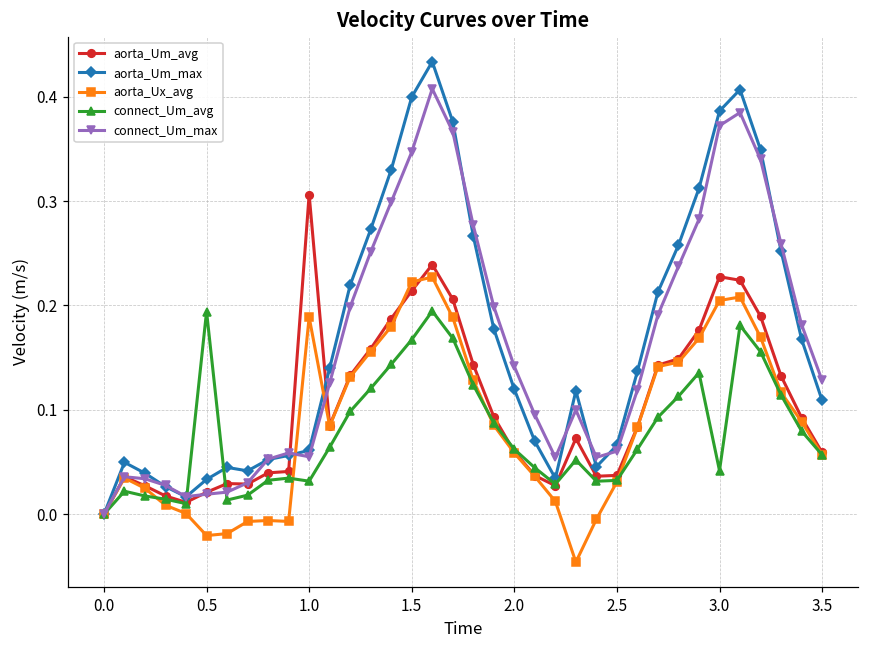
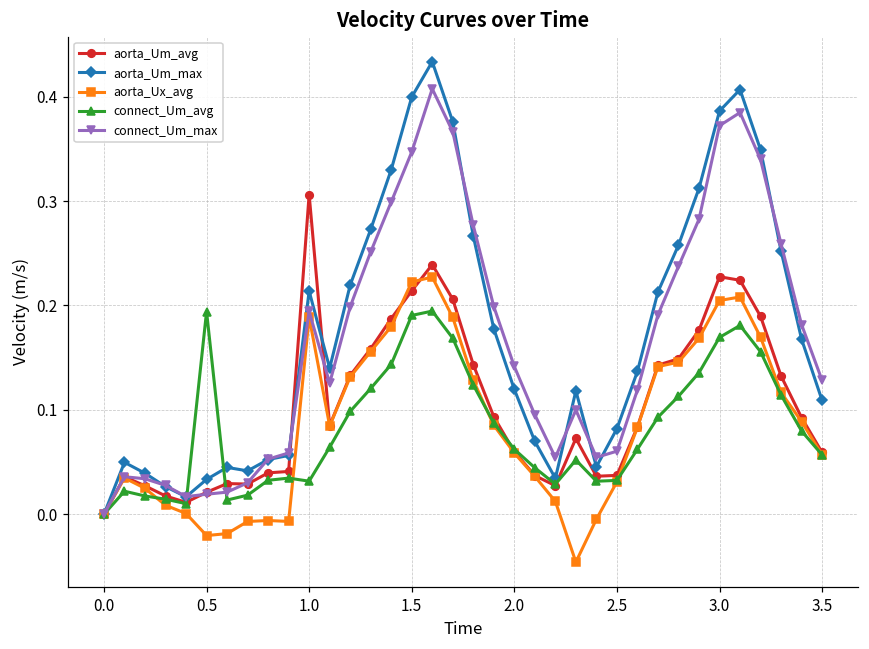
aorta_Um_max, 1.0: 0.06 -> 0.21
connect_Um_max, 1.0: 0.06 -> 0.19
connect_Um_avg, 1.5: 0.17 -> 0.19
aorta_Um_max, 2.5: 0.07 -> 0.08
connect_Um_avg, 3.0: 0.04 -> 0.17
